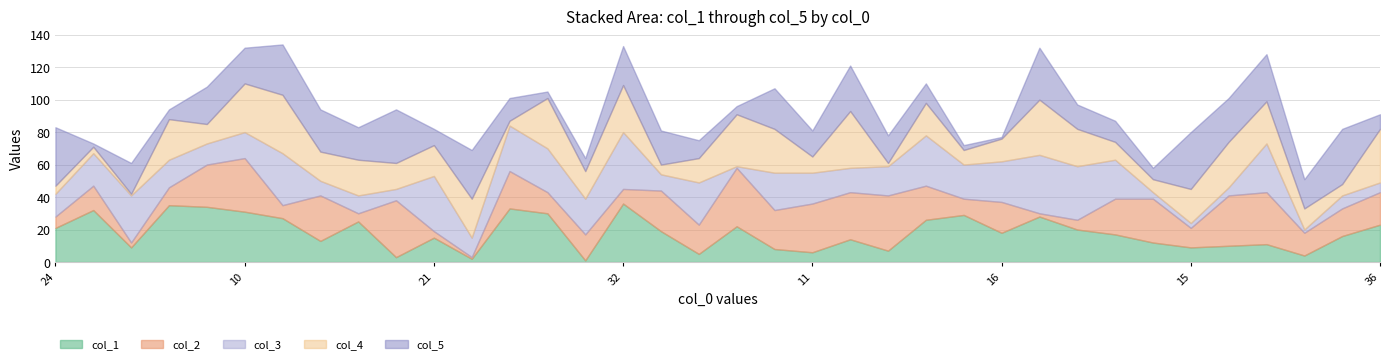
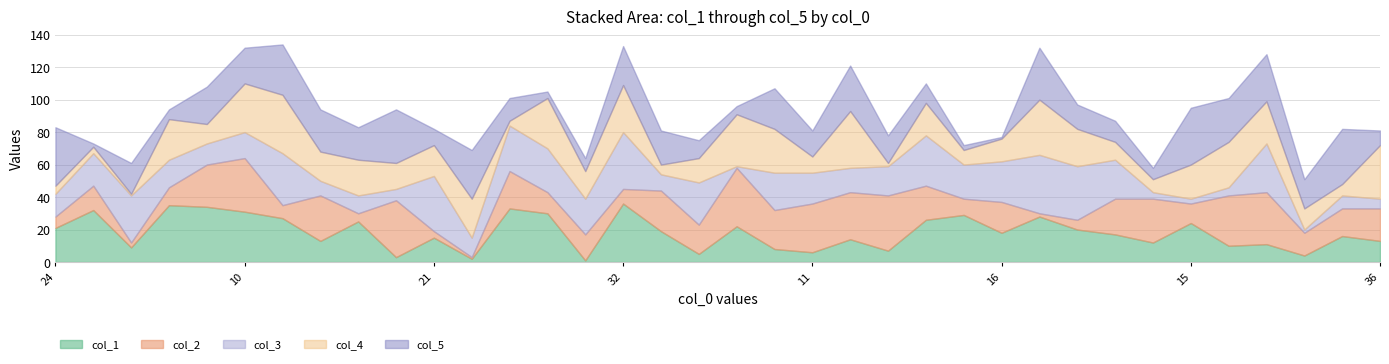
col_1, 15: 9 -> 24
col_1, 36: 23 -> 13
